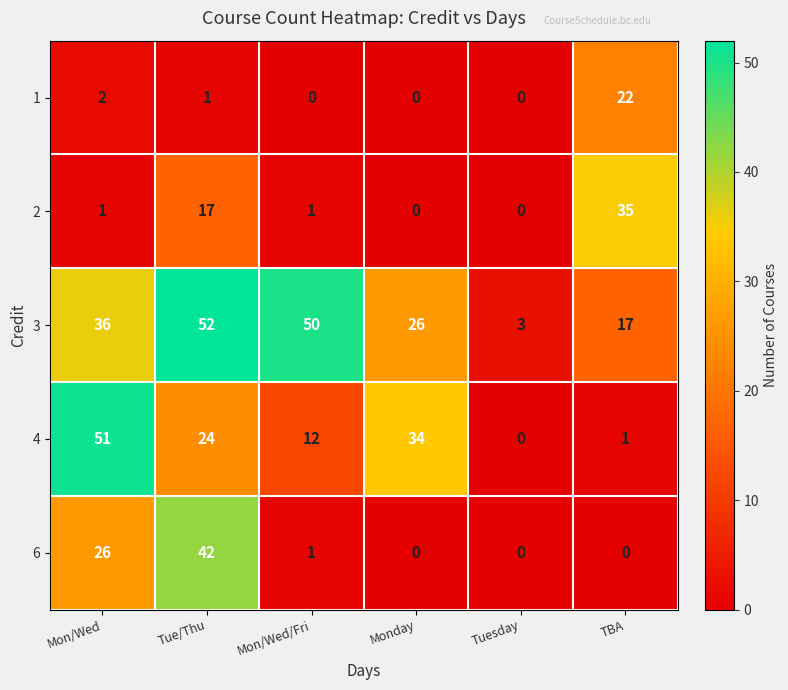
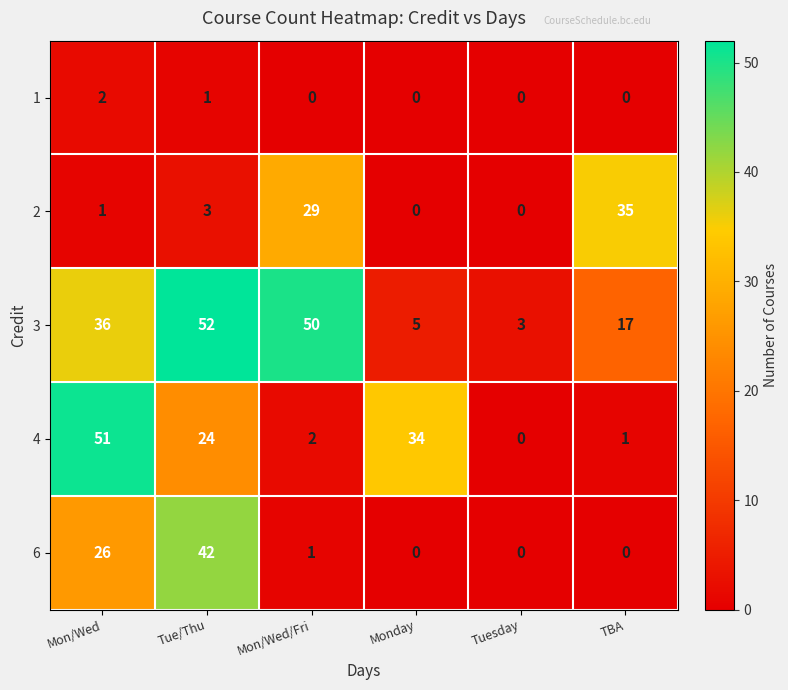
1, TBA: 22 -> 0
2, Tue/Thu: 17 -> 3
2, Mon/Wed/Fri: 1 -> 29
3, Monday: 26 -> 5
4, Mon/Wed/Fri: 12 -> 2
